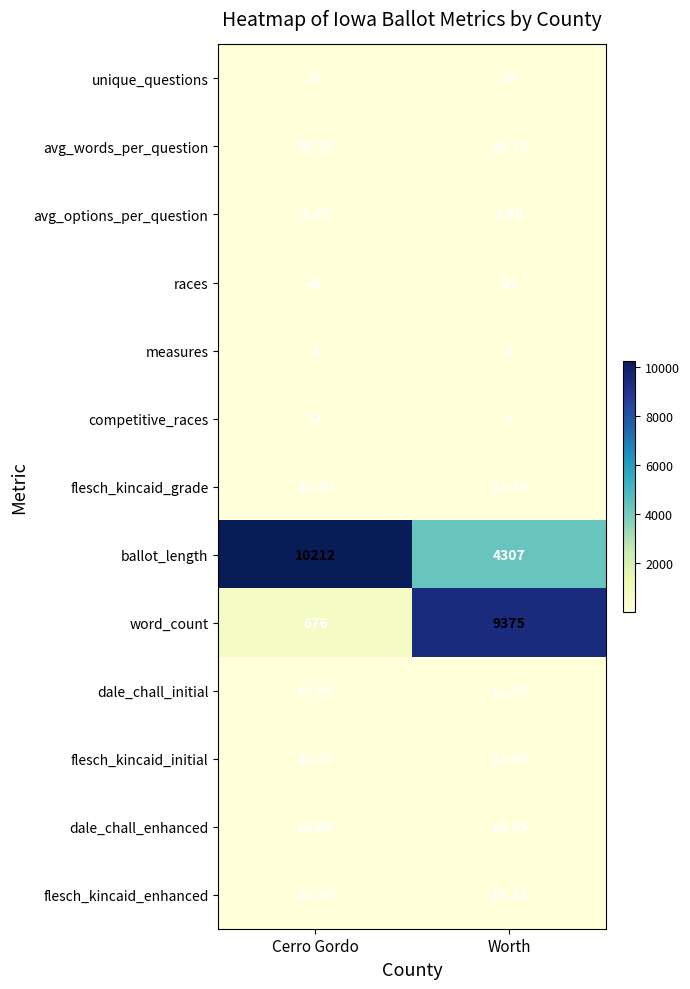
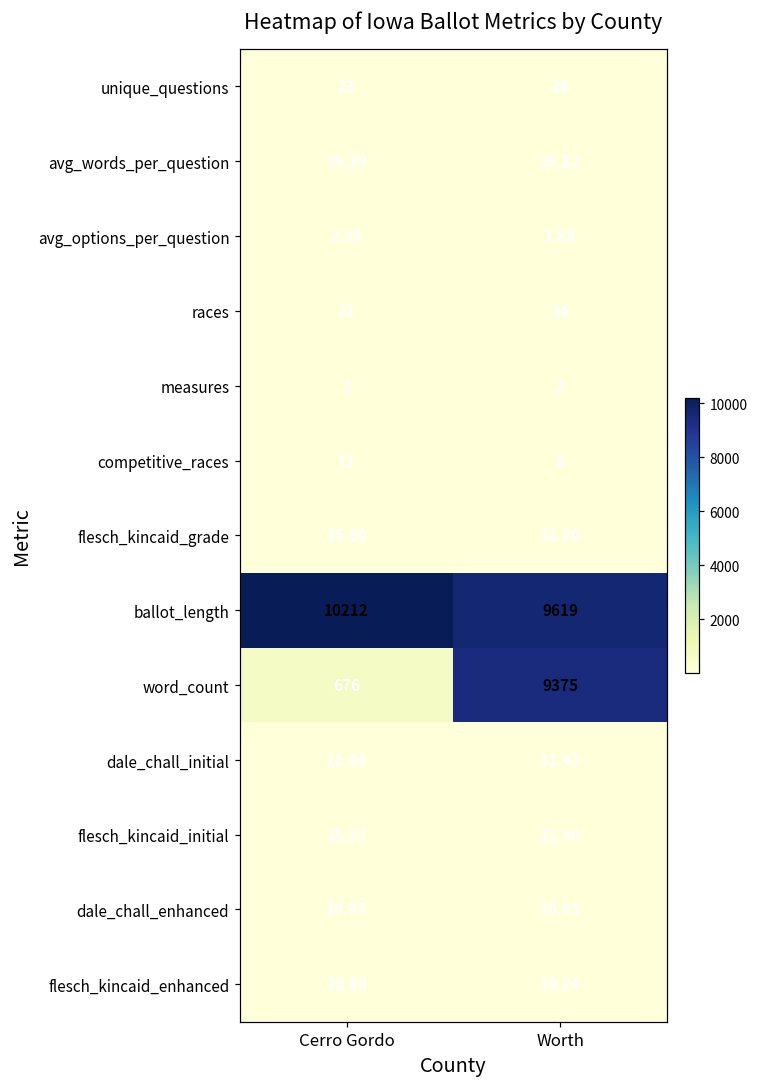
ballot_length, Worth: 4307 -> 9619
